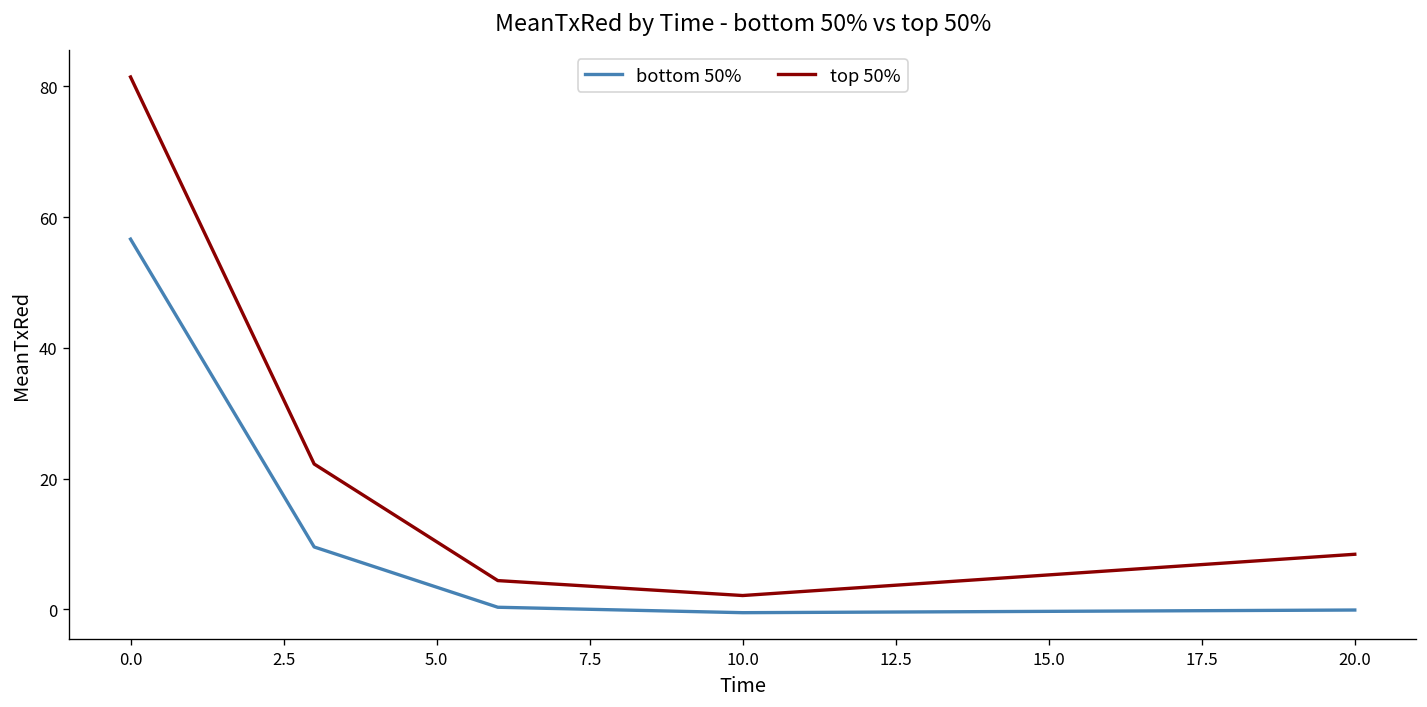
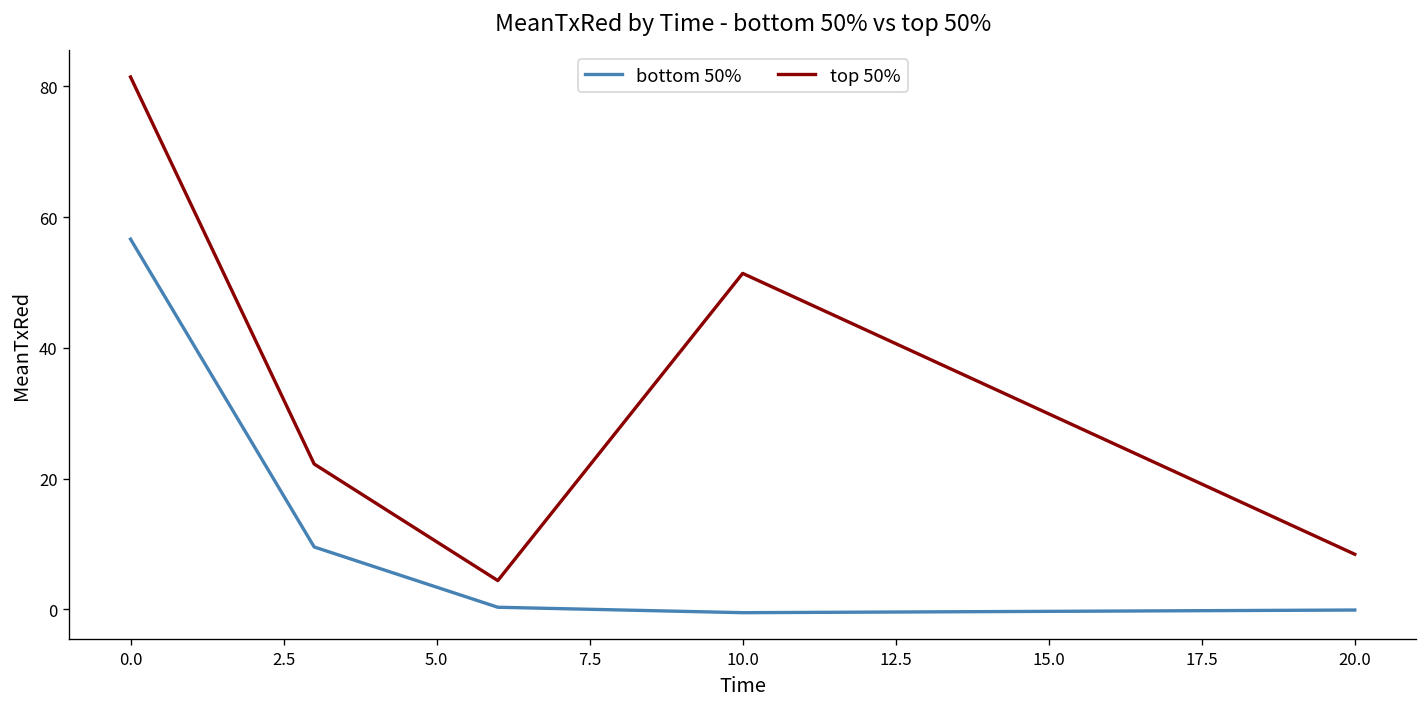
top 50%, 10.0: 2 -> 51
